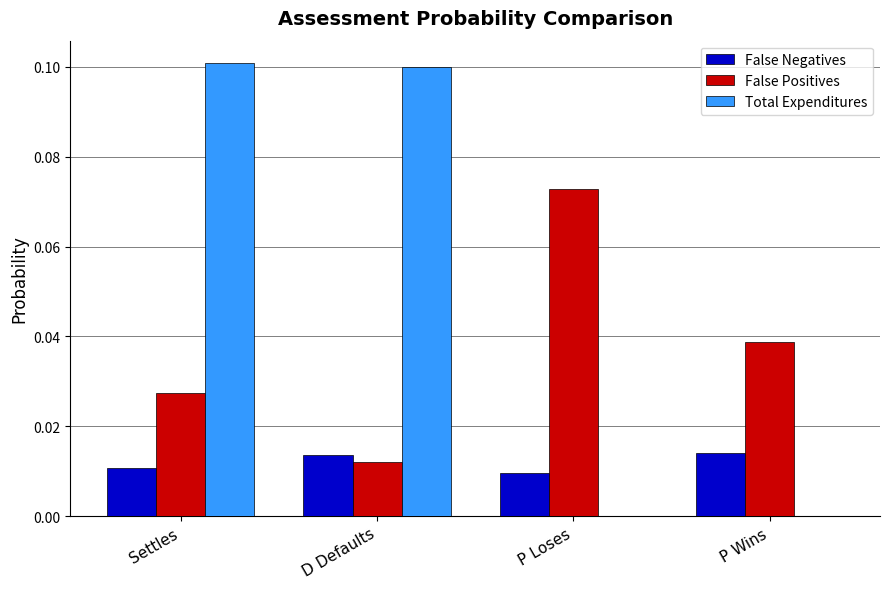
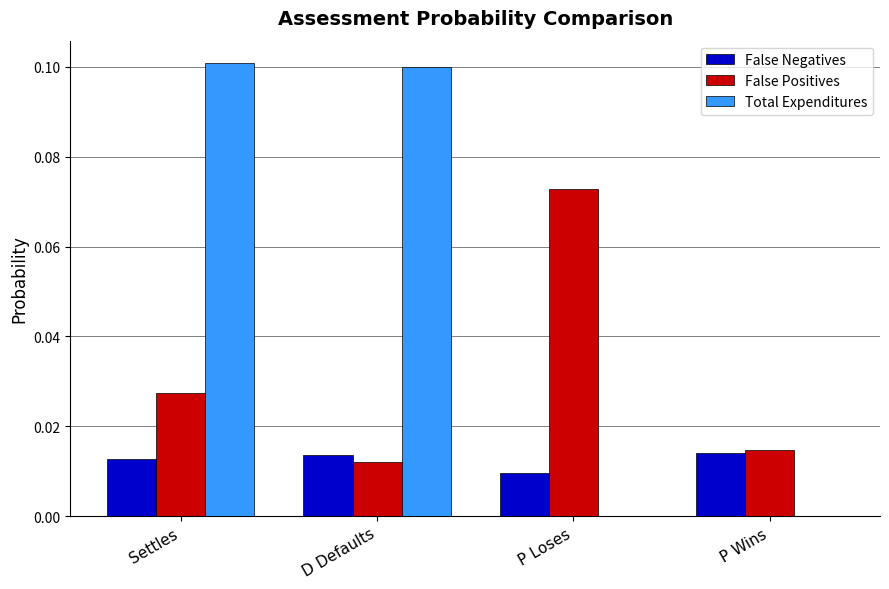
False Negatives, Settles: 0.011 -> 0.013
False Positives, P Wins: 0.039 -> 0.015
